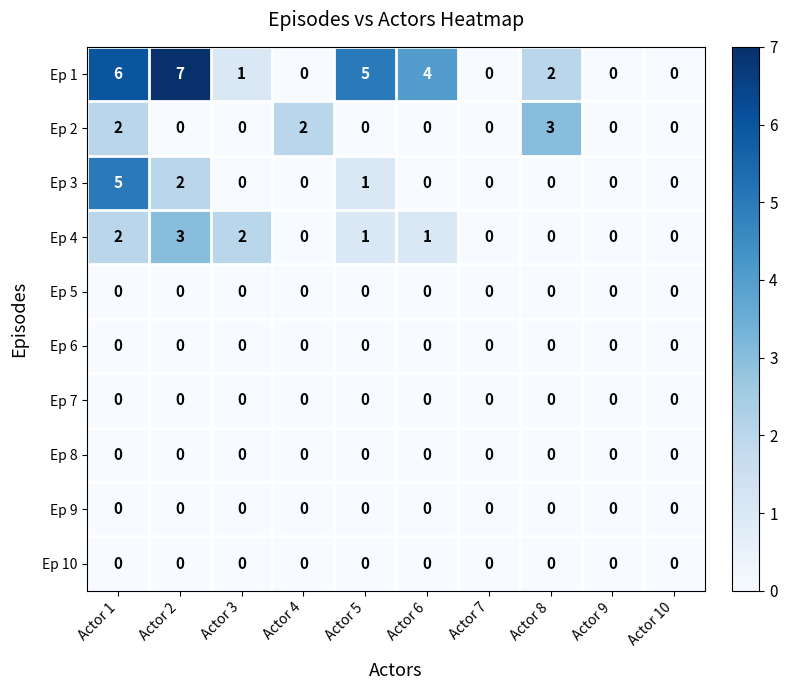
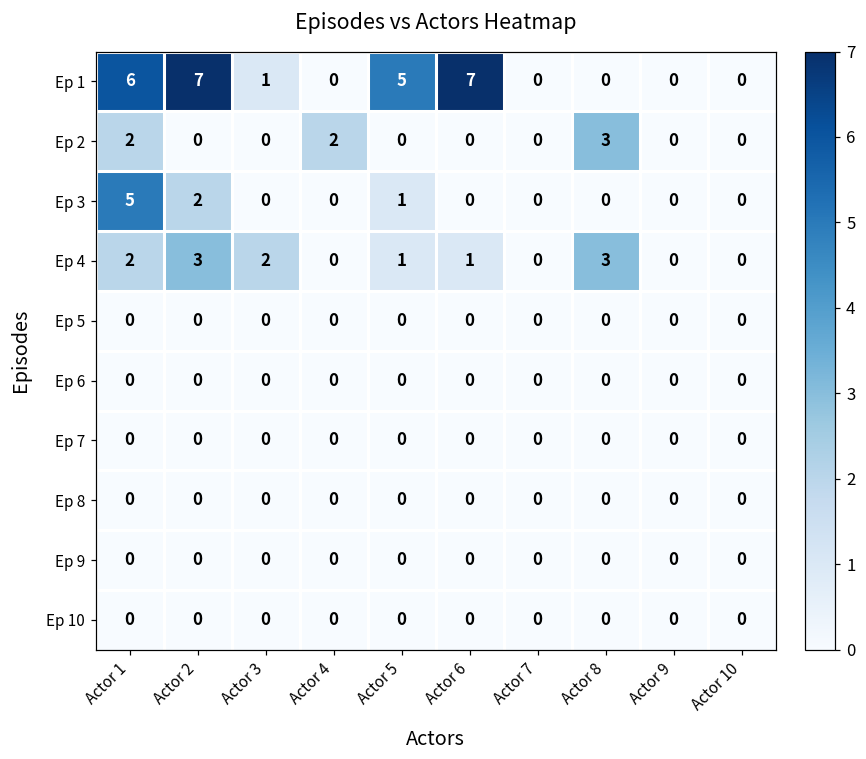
Ep 1, Actor 6: 4 -> 7
Ep 1, Actor 8: 2 -> 0
Ep 4, Actor 8: 0 -> 3
